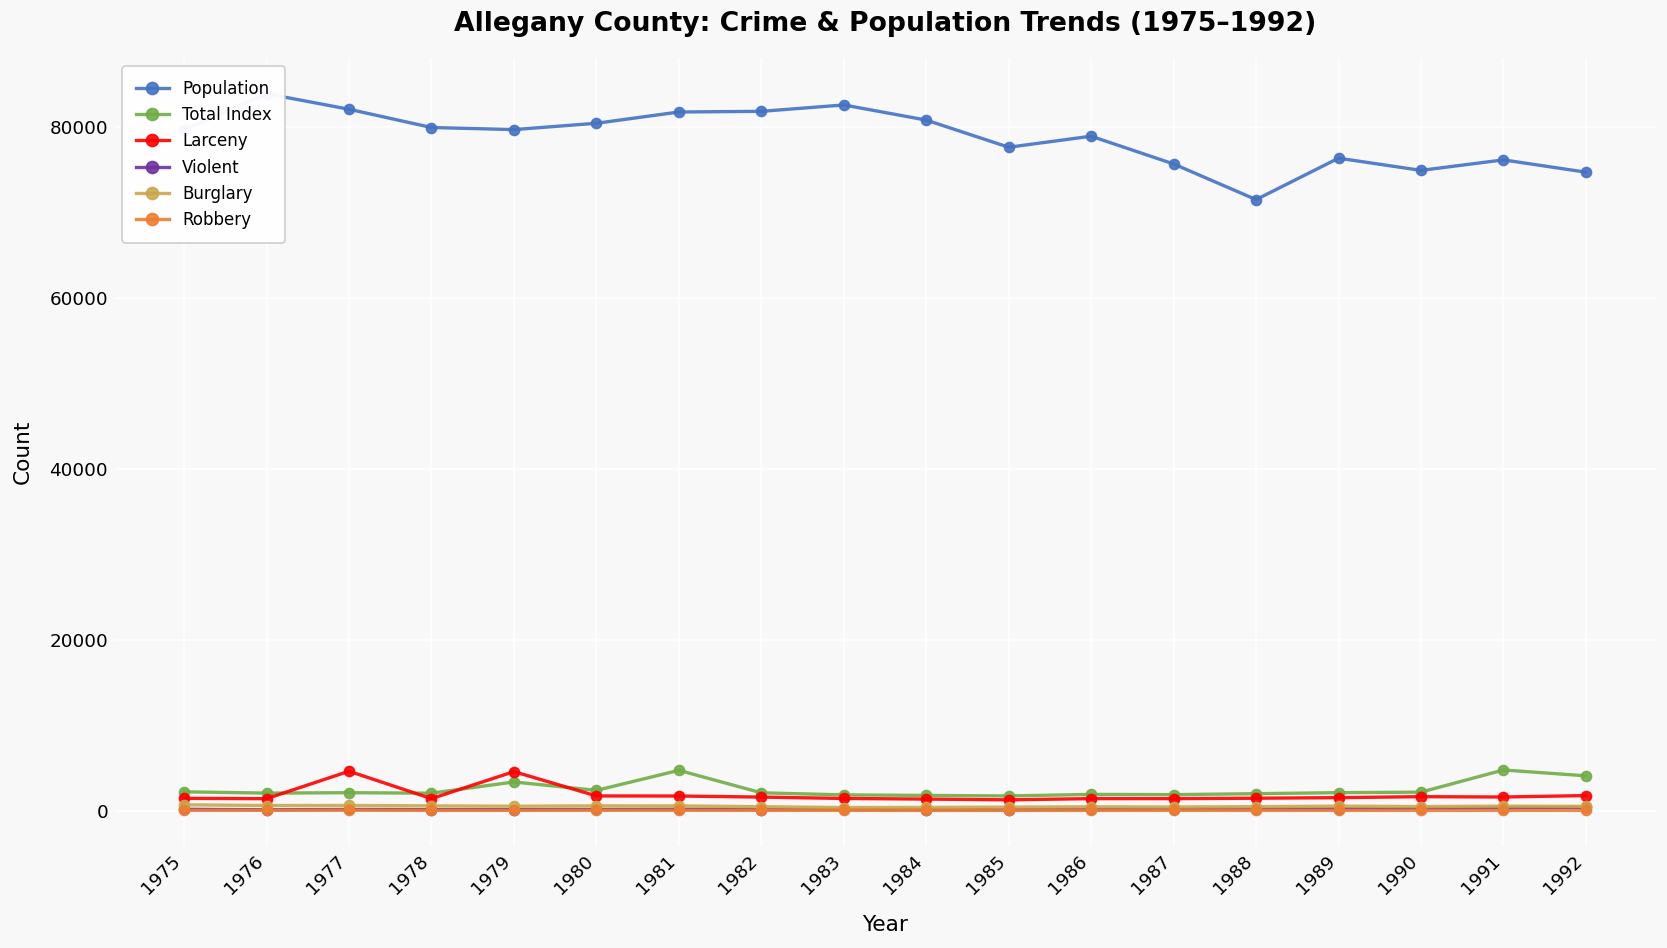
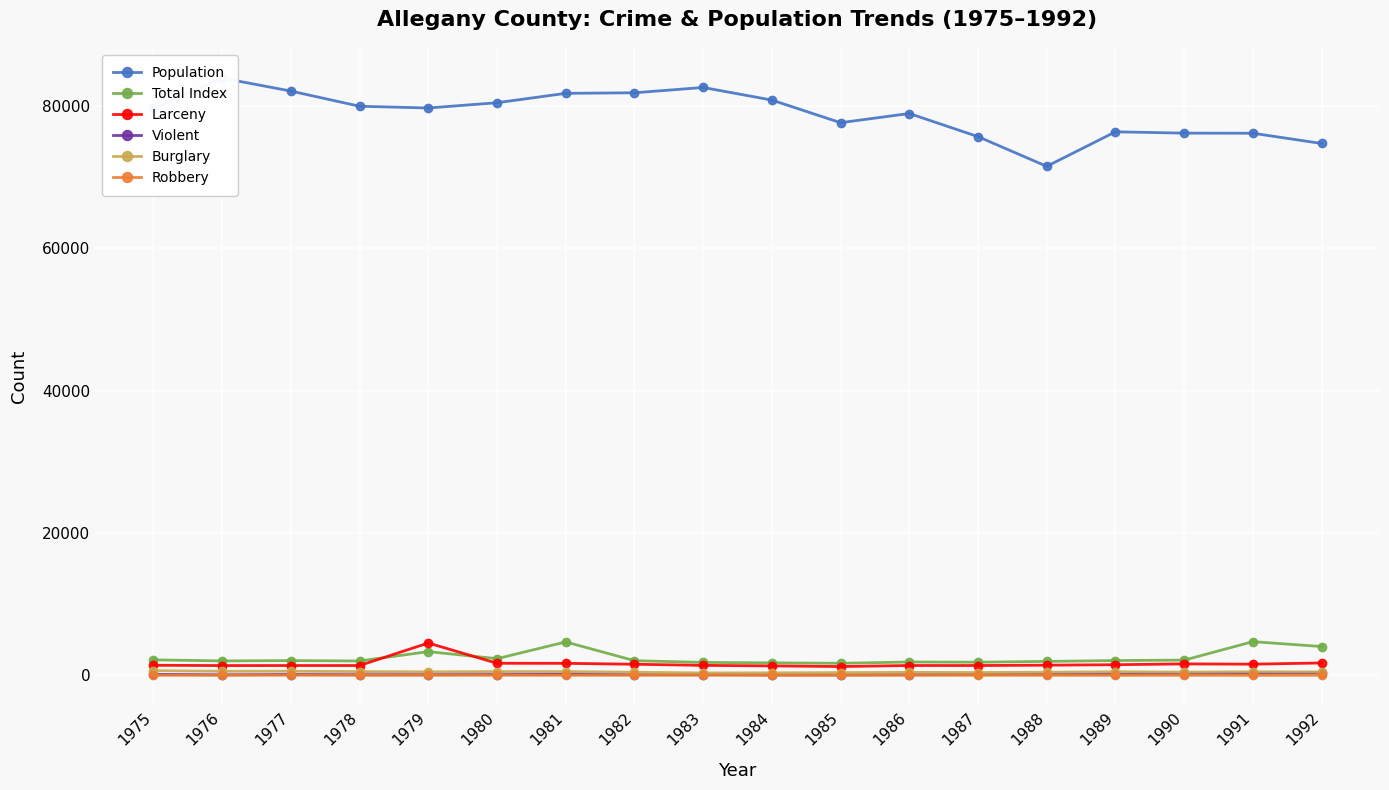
Larceny, 1977: 5000 -> 1000
Population, 1990: 75000 -> 76000
